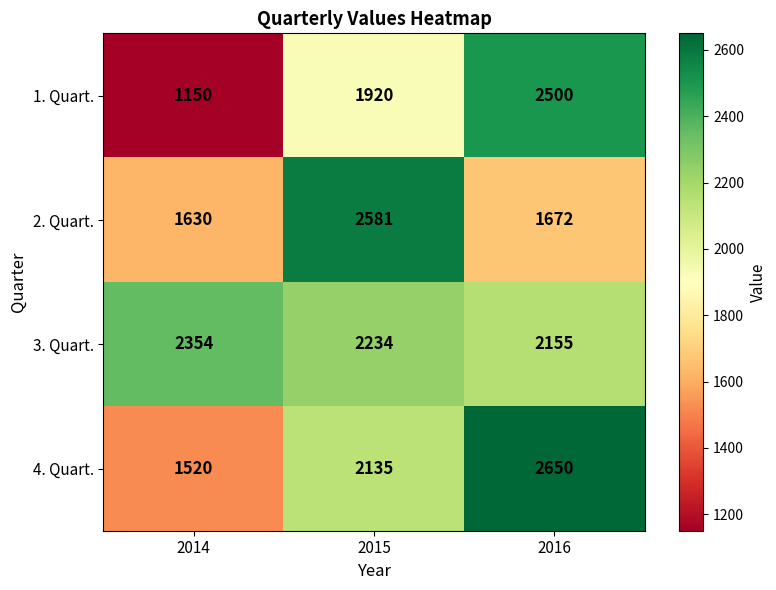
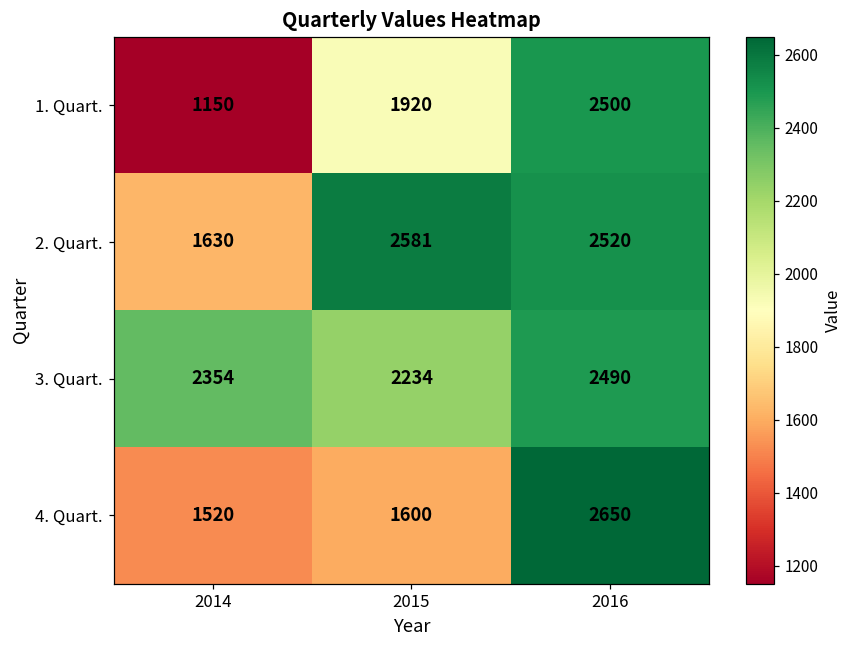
2. Quart., 2016: 1672 -> 2520
3. Quart., 2016: 2155 -> 2490
4. Quart., 2015: 2135 -> 1600
